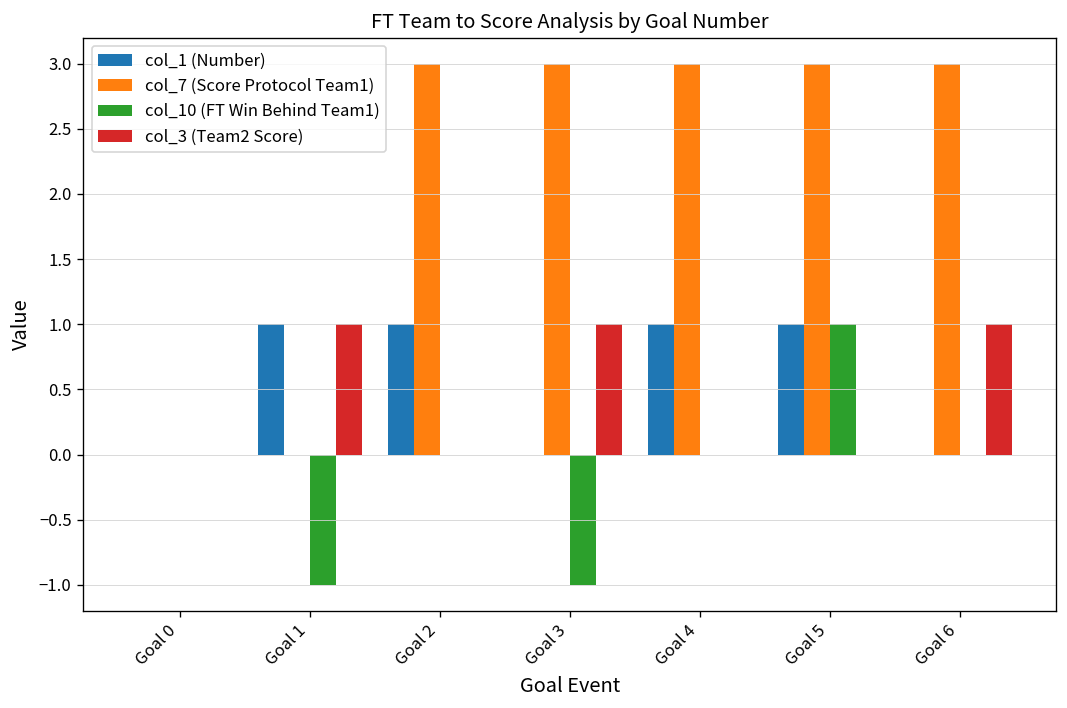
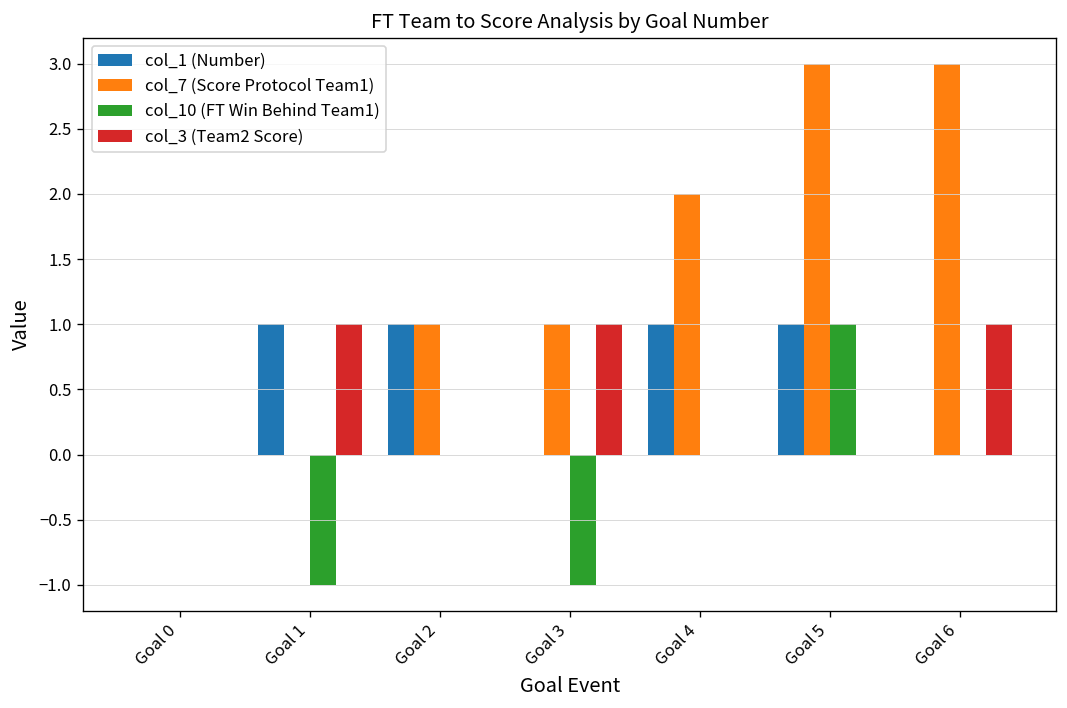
col_7 (Score Protocol Team1), Goal 2: 3 -> 1
col_7 (Score Protocol Team1), Goal 3: 3 -> 1
col_7 (Score Protocol Team1), Goal 4: 3 -> 2
